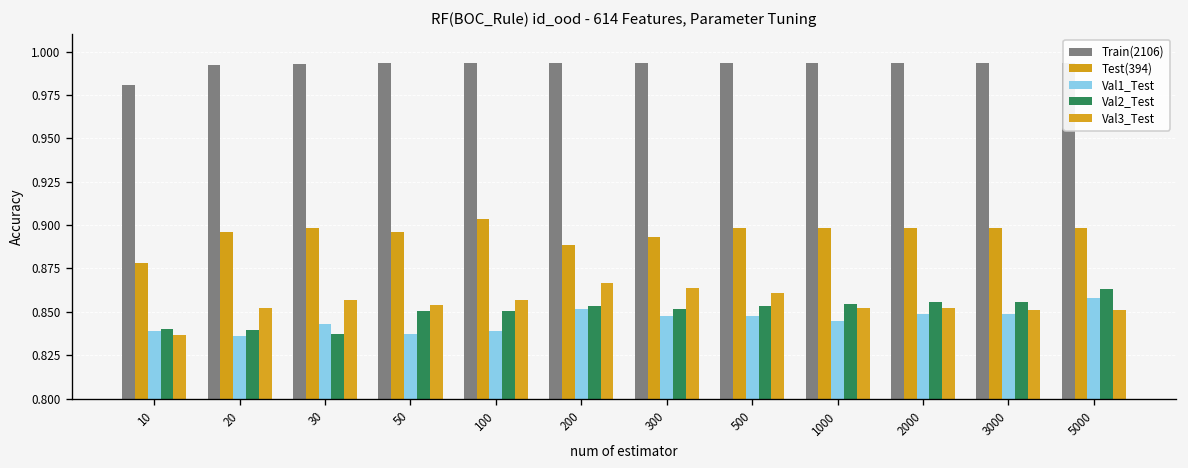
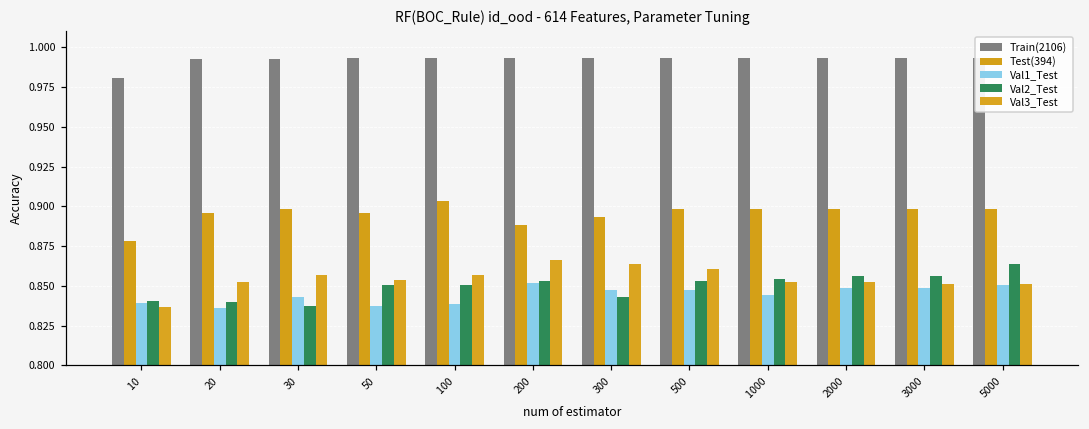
Val2_Test, 300: 0.852 -> 0.843
Val1_Test, 5000: 0.858 -> 0.850
